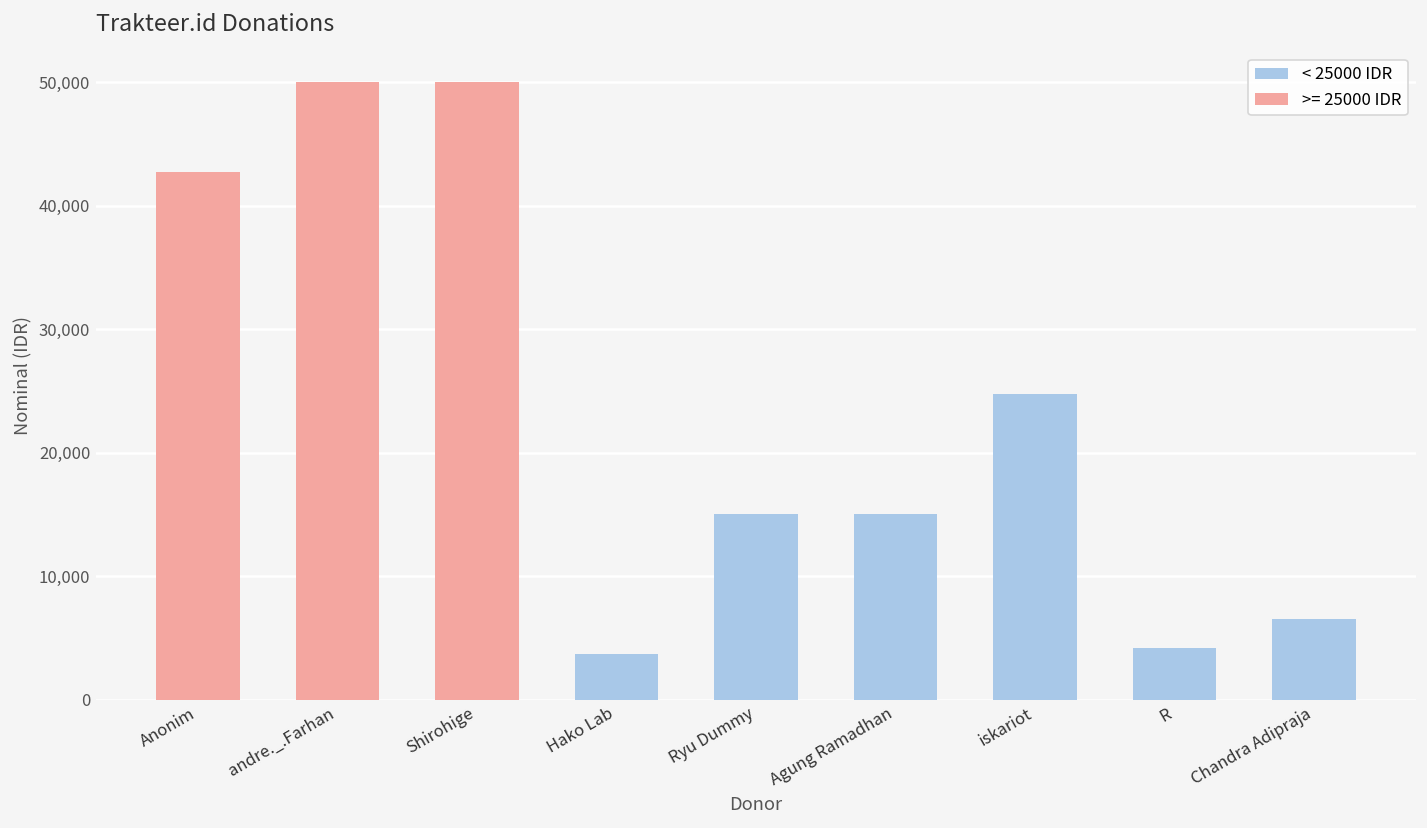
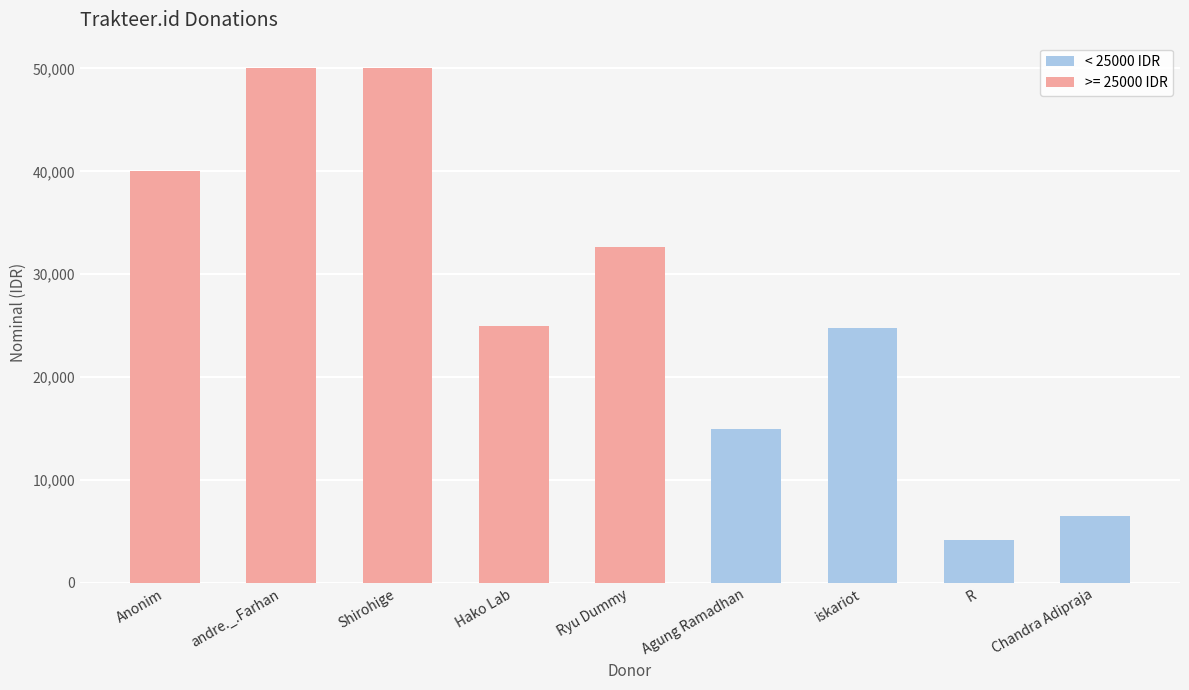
Anonim: 42,700 -> 40,000
Hako Lab: 3,700 -> 25,000
Ryu Dummy: 15,000 -> 32,600
